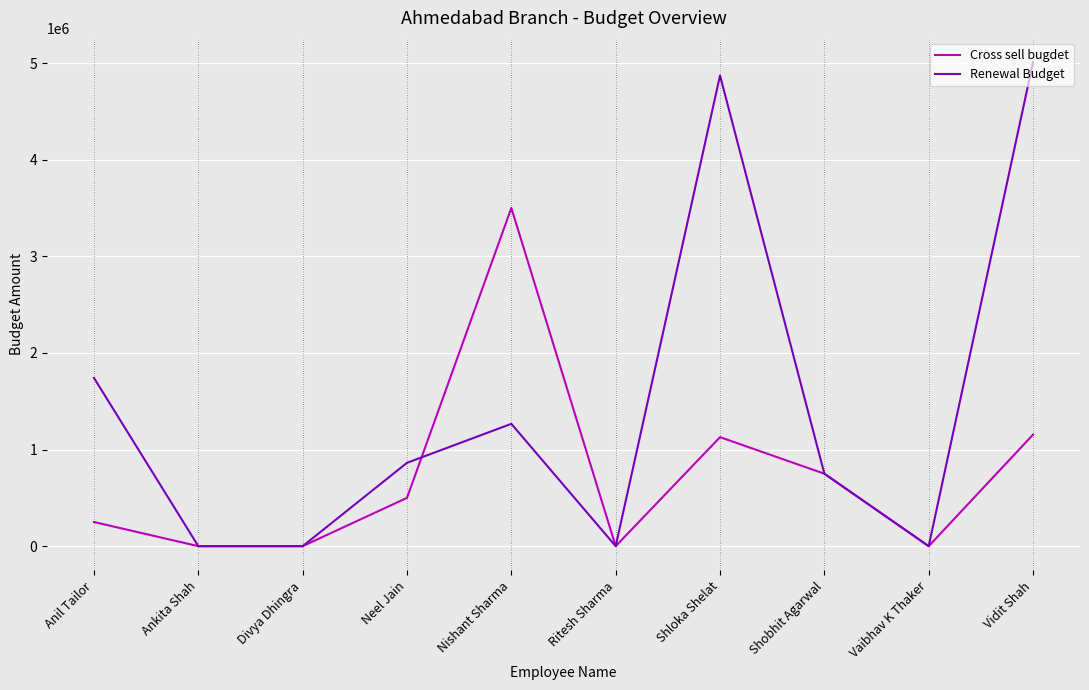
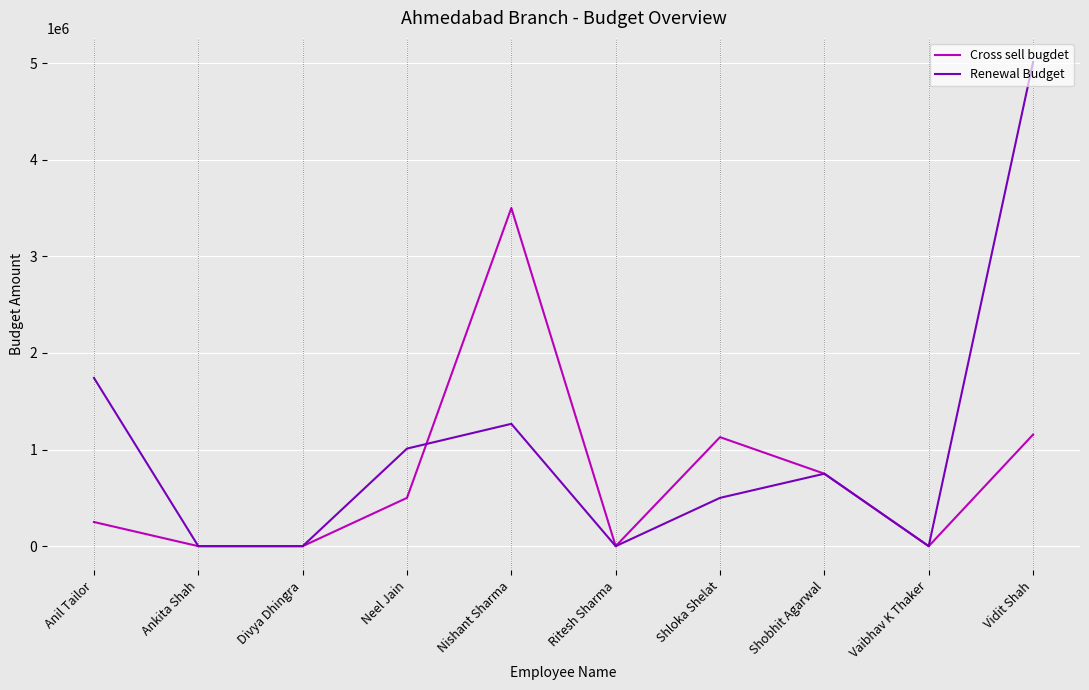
Renewal Budget, Neel Jain: 900000 -> 1000000
Renewal Budget, Shloka Shelat: 4900000 -> 500000
